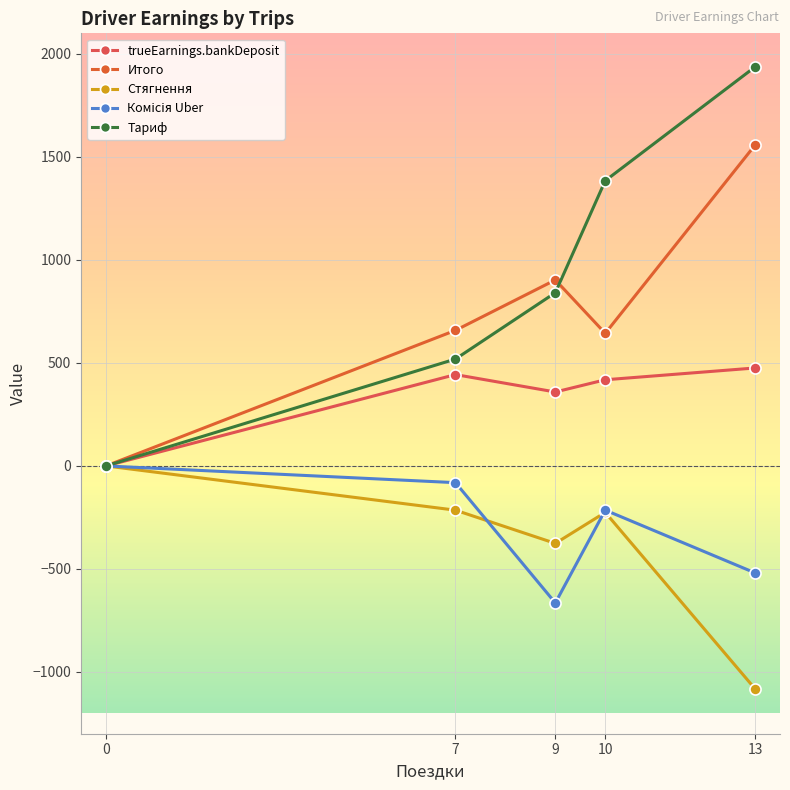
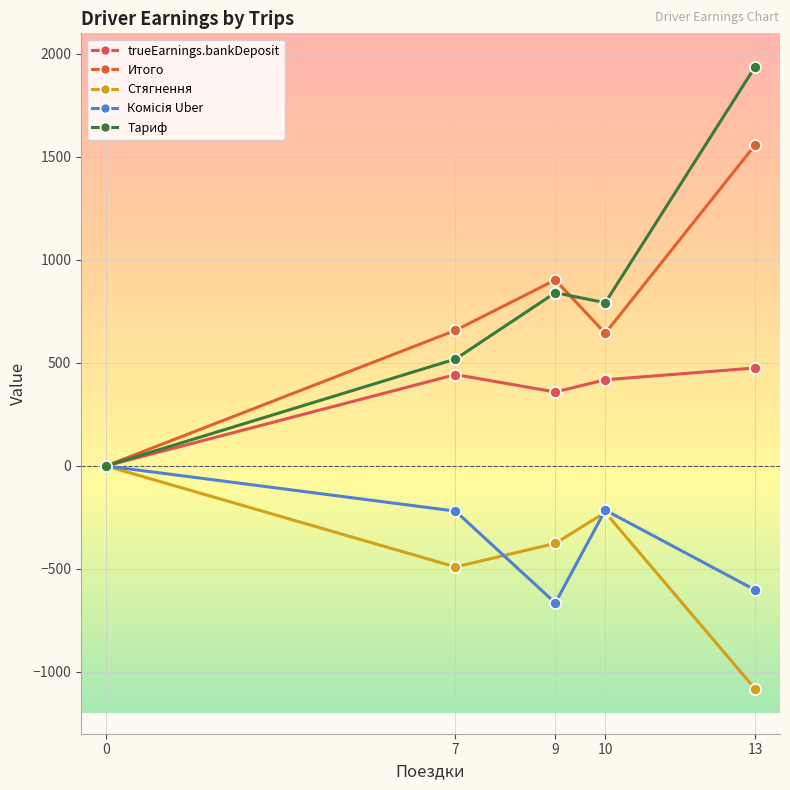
Стягнення, 7: -210 -> -490
Комісія Uber, 7: -80 -> -220
Тариф, 10: 1380 -> 790
Комісія Uber, 13: -520 -> -600
